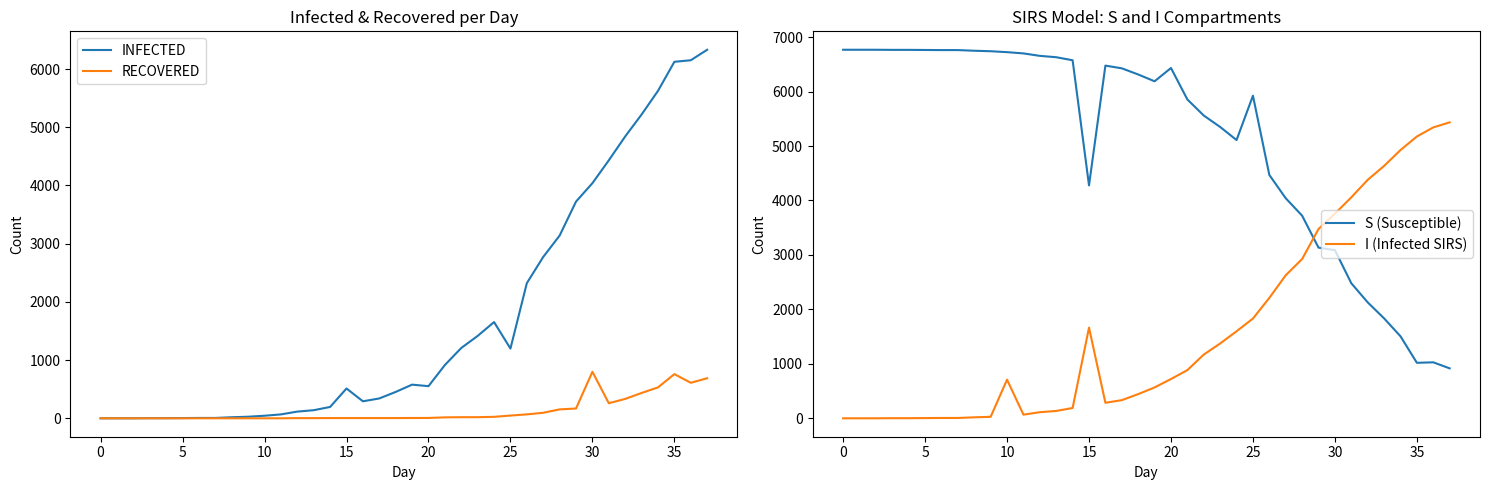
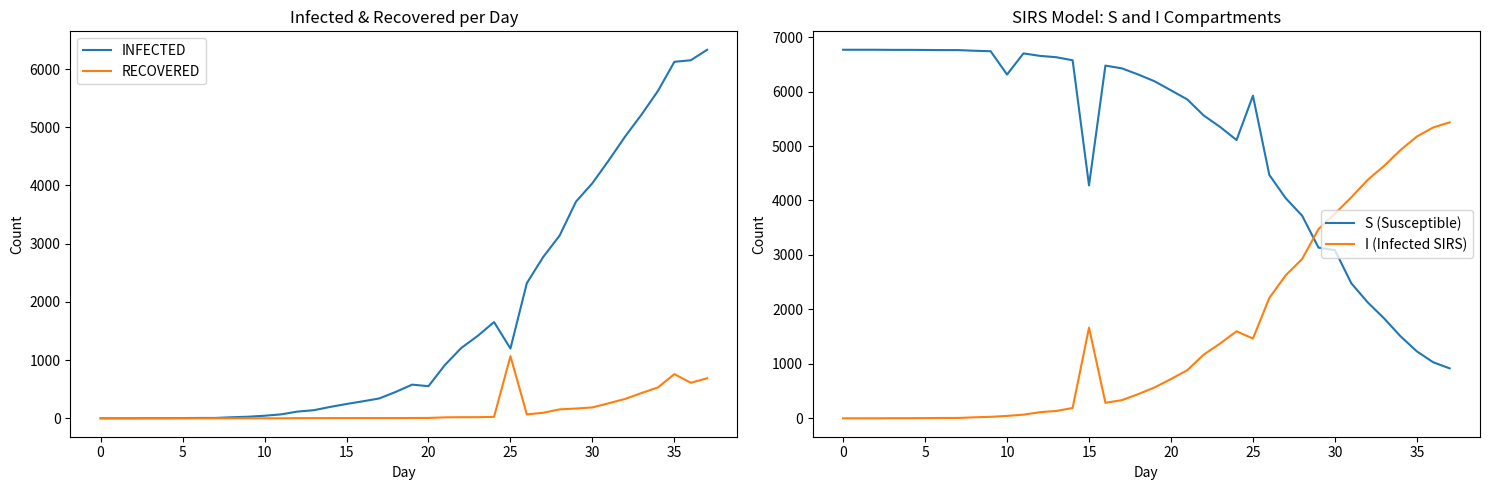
Infected & Recovered per Day, INFECTED, 15: 500 -> 200
Infected & Recovered per Day, RECOVERED, 25: 0 -> 1100
Infected & Recovered per Day, RECOVERED, 30: 800 -> 200
SIRS Model: S and I Compartments, S (Susceptible), 10: 6700 -> 6300
SIRS Model: S and I Compartments, I (Infected SIRS), 10: 700 -> 0
SIRS Model: S and I Compartments, S (Susceptible), 20: 6400 -> 6000
SIRS Model: S and I Compartments, I (Infected SIRS), 25: 1800 -> 1500
SIRS Model: S and I Compartments, S (Susceptible), 35: 1000 -> 1200
